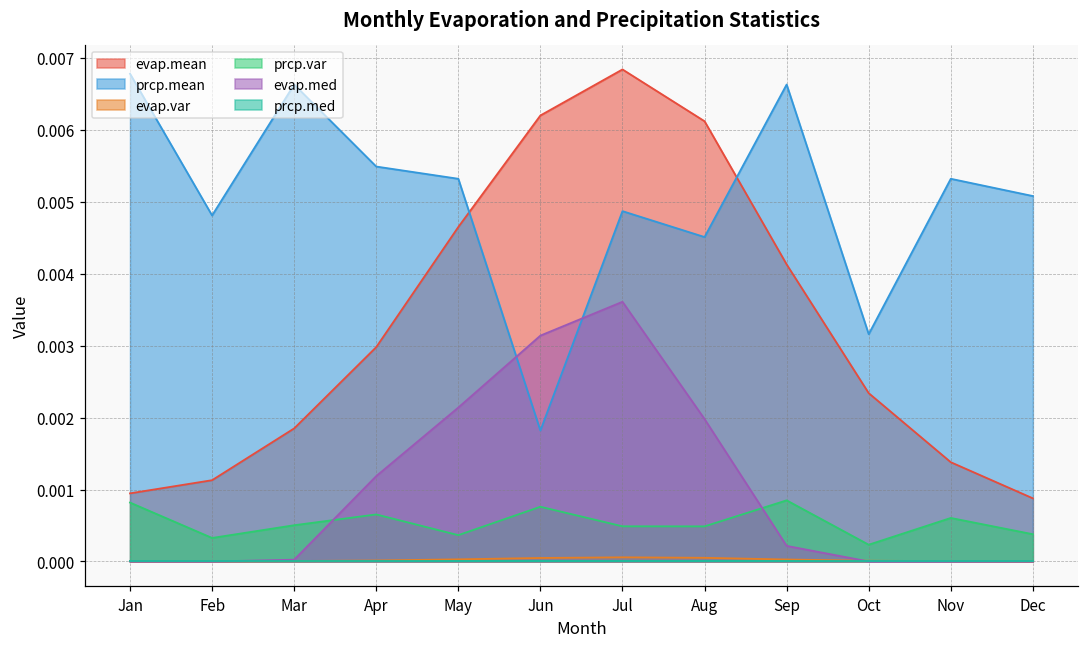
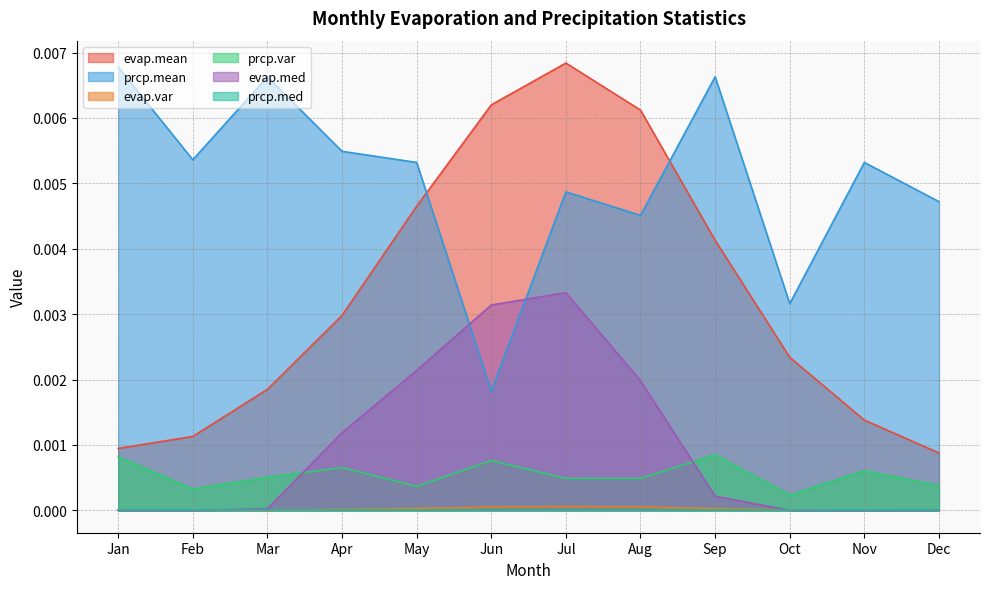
prcp.mean, Feb: 0.0048 -> 0.0054
evap.med, Jul: 0.0036 -> 0.0033
prcp.mean, Dec: 0.0051 -> 0.0047
